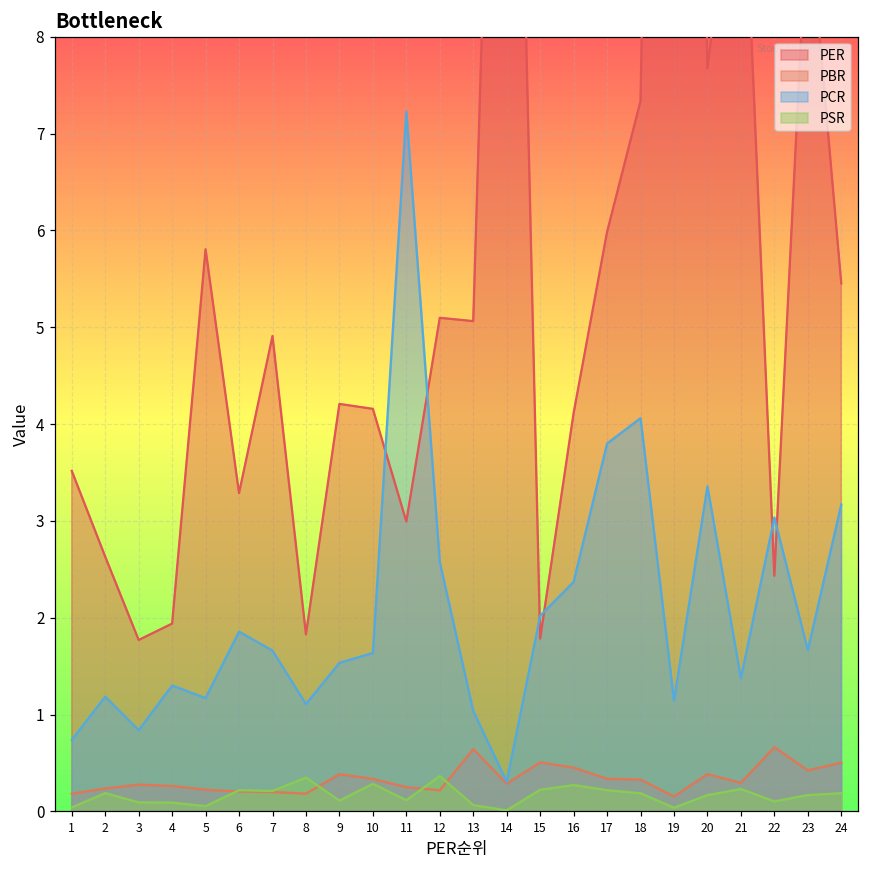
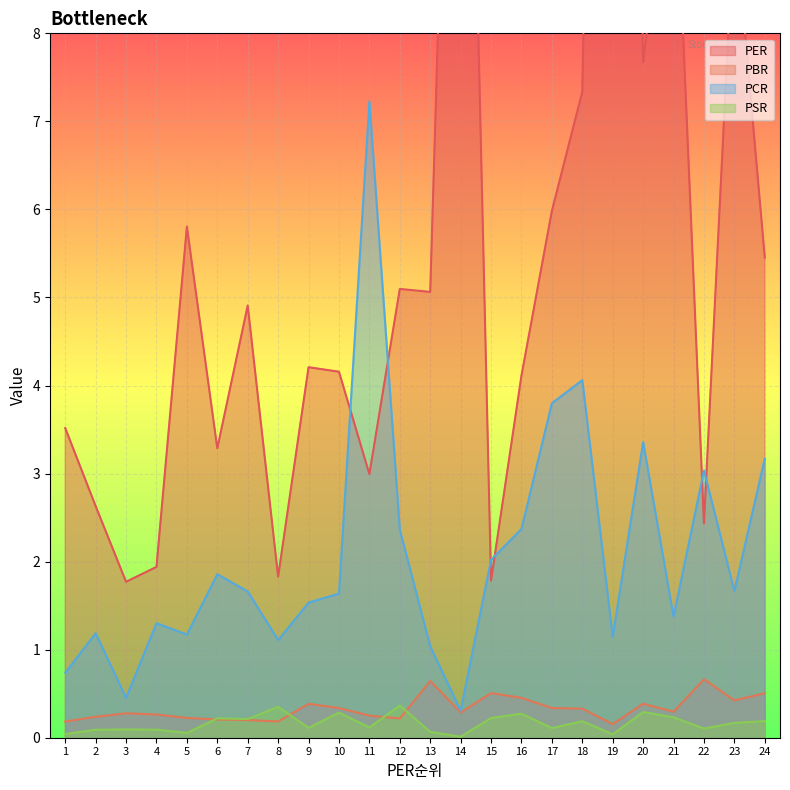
PSR, 2: 0.2 -> 0.1
PCR, 3: 0.8 -> 0.5
PCR, 12: 2.6 -> 2.4
PSR, 17: 0.2 -> 0.1
PSR, 20: 0.2 -> 0.3
